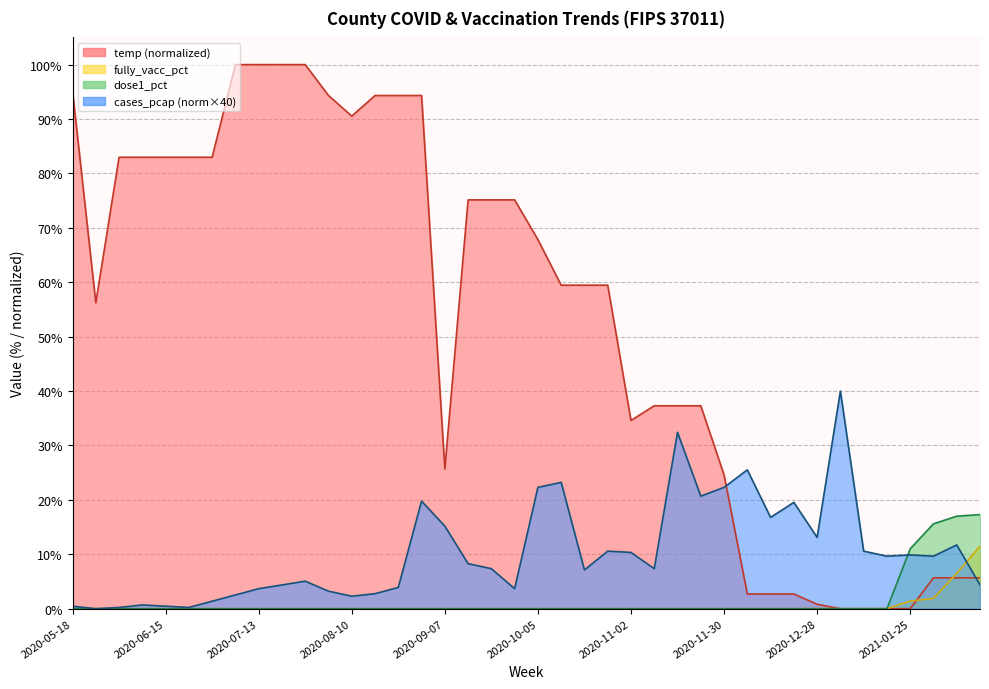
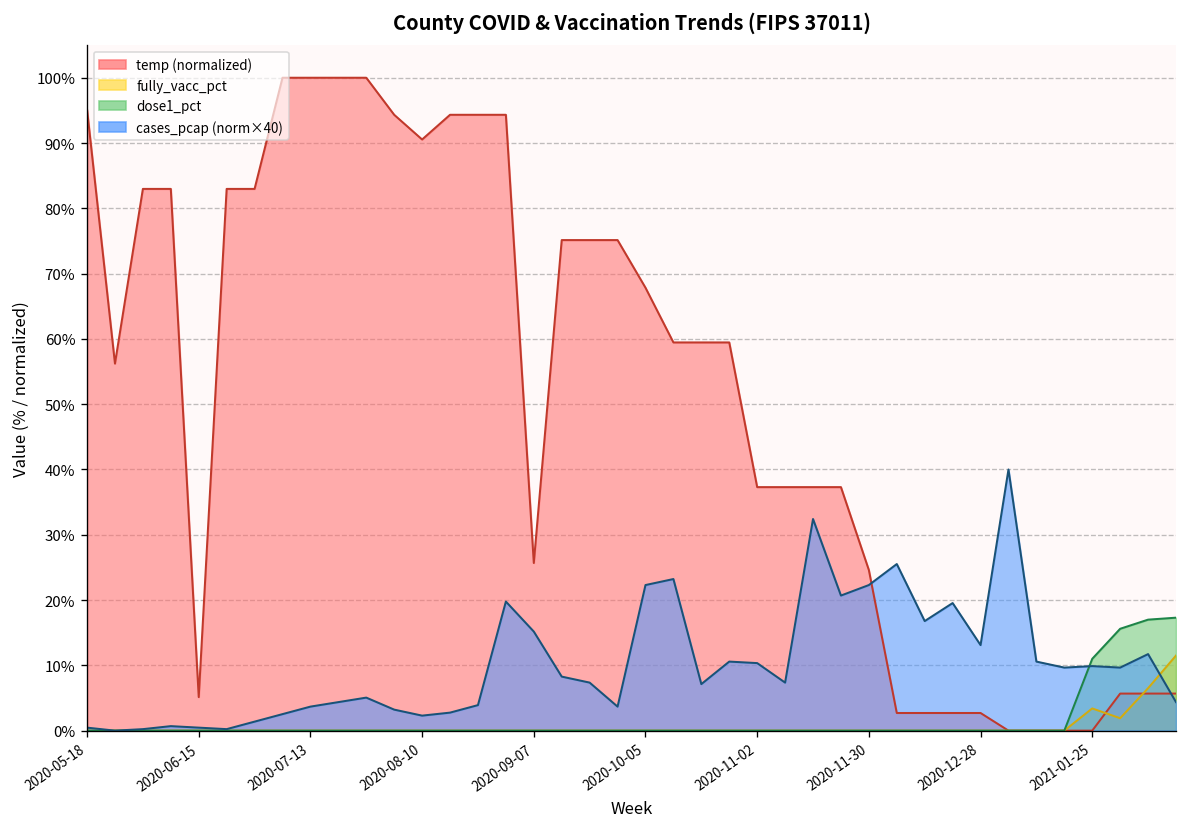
temp (normalized), 2020-06-15: 83% -> 5%
temp (normalized), 2020-11-02: 35% -> 37%
temp (normalized), 2020-12-28: 1% -> 3%
fully_vacc_pct, 2021-01-25: 1% -> 3%
